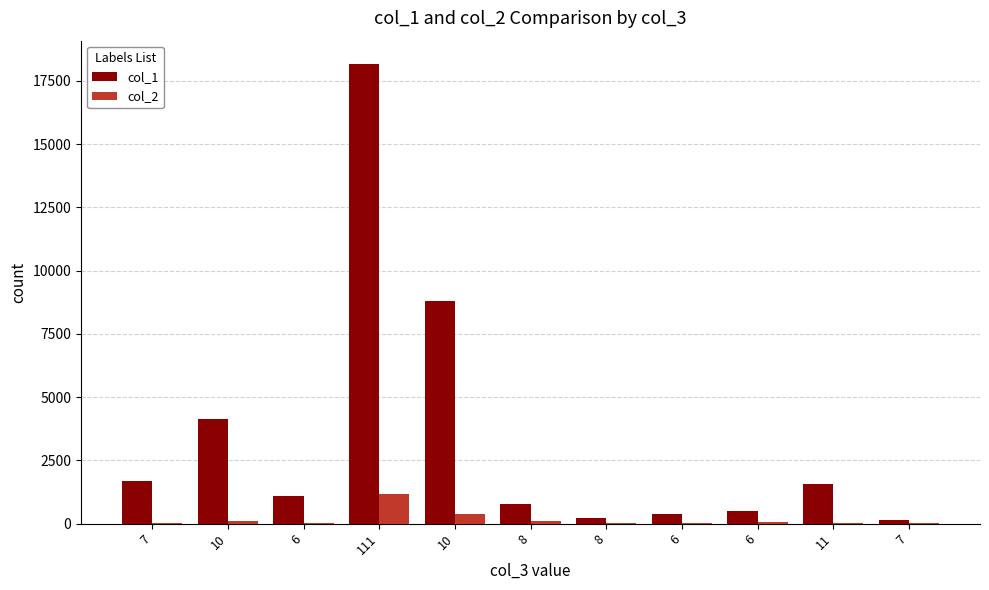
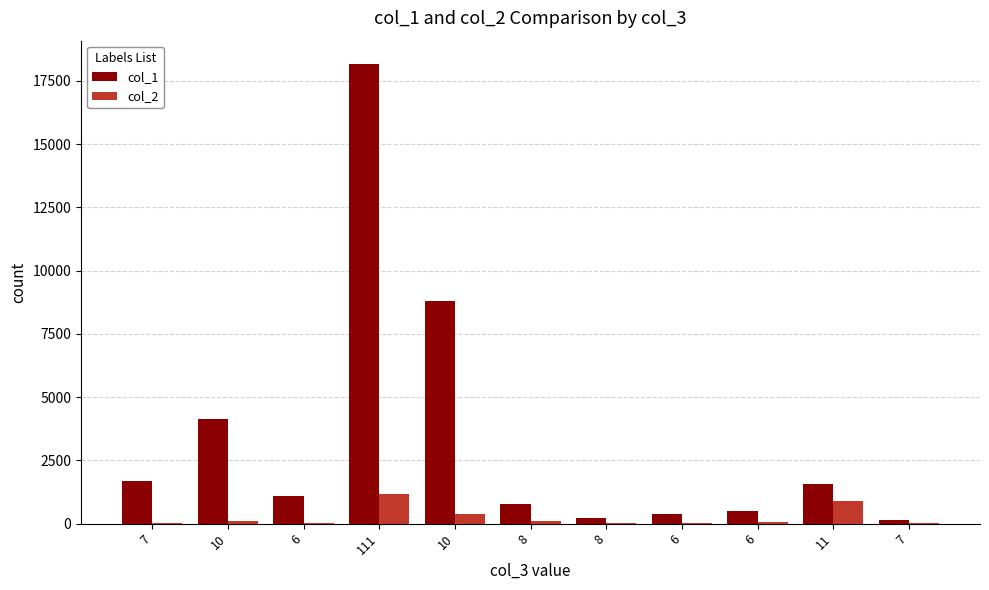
col_2, 11: 0 -> 900
